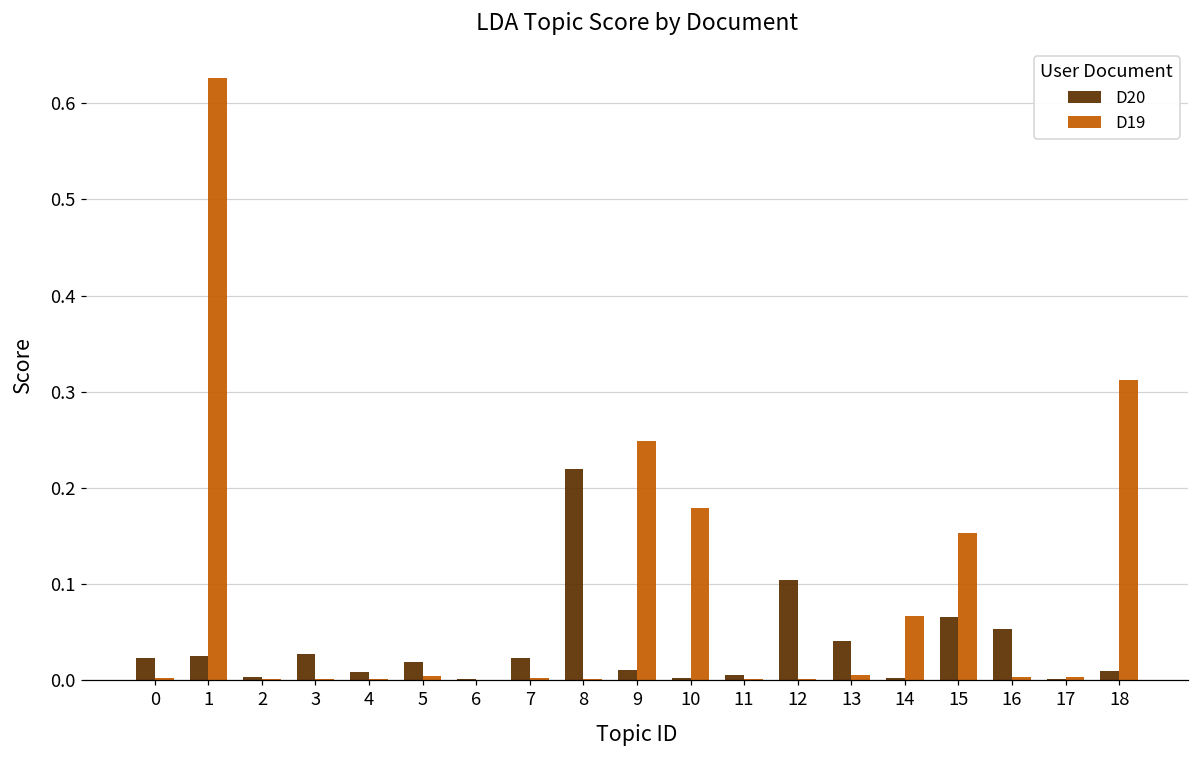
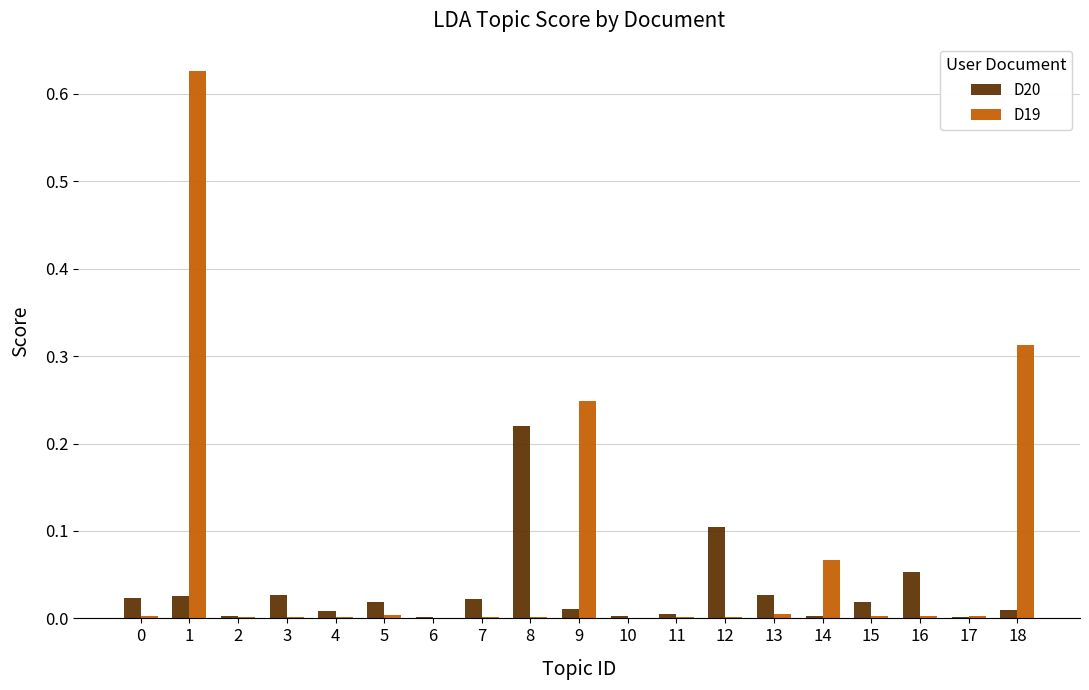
D19, 10: 0.18 -> 0.00
D20, 13: 0.04 -> 0.03
D20, 15: 0.07 -> 0.02
D19, 15: 0.15 -> 0.00
